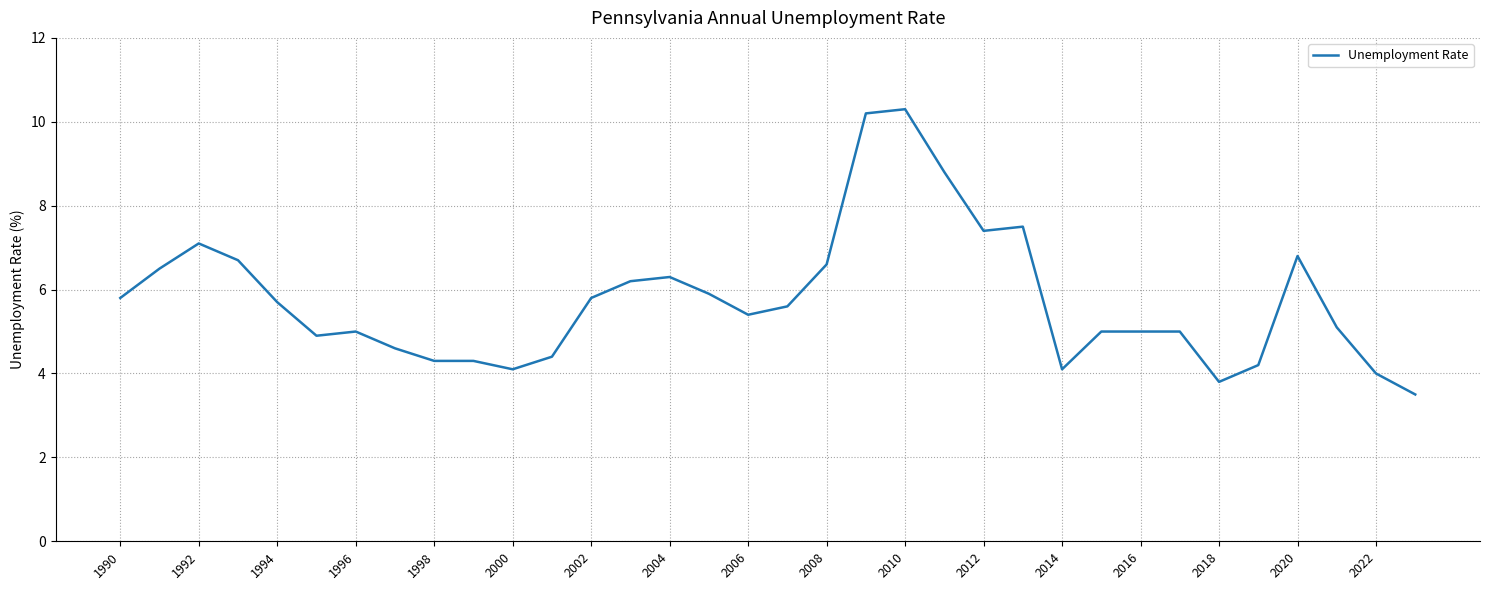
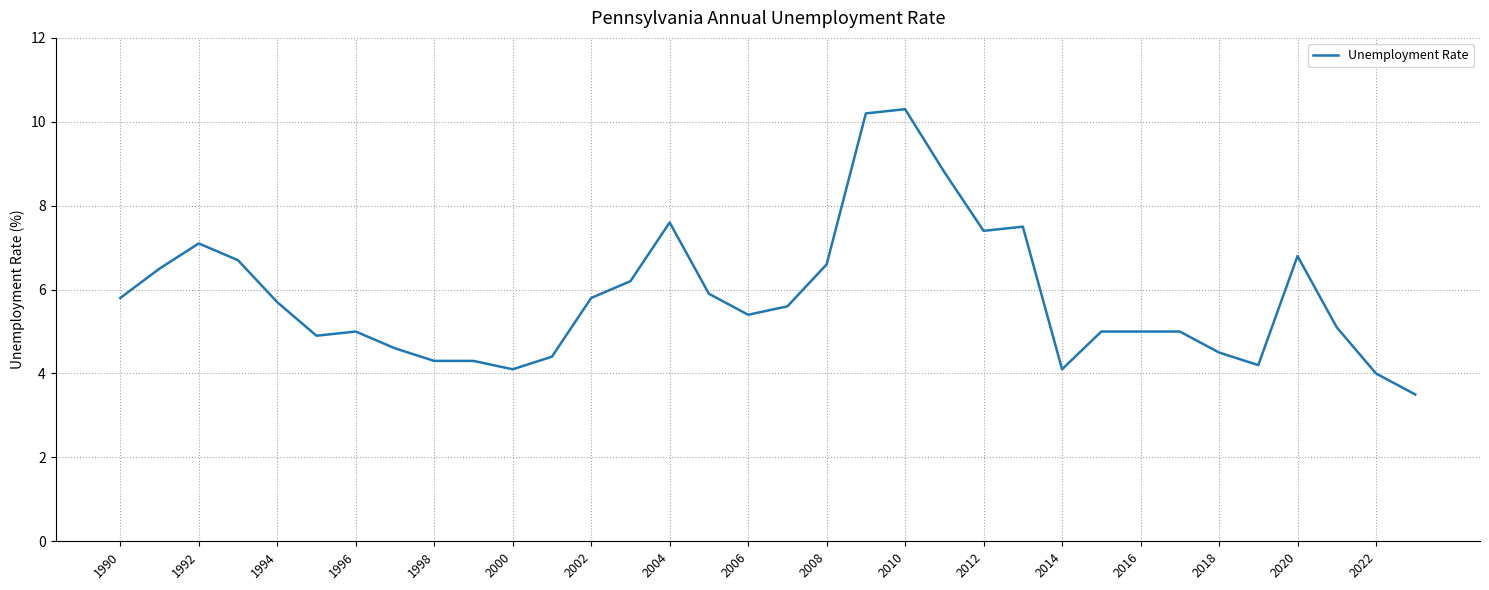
2004: 6.3 -> 7.6
2018: 3.8 -> 4.5
